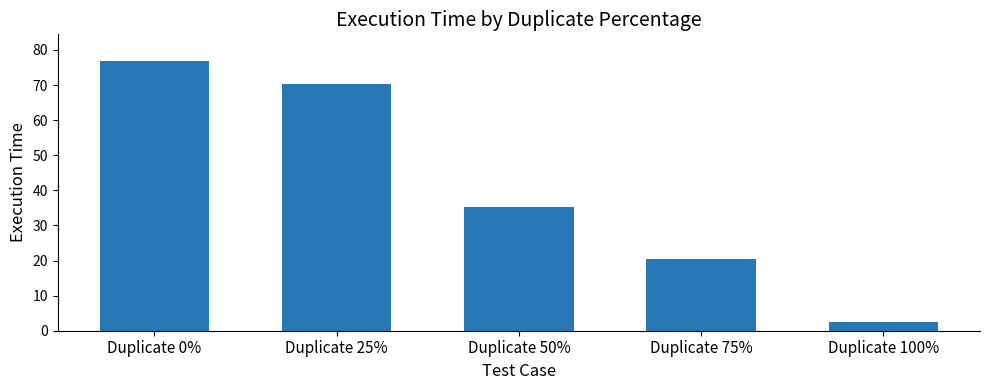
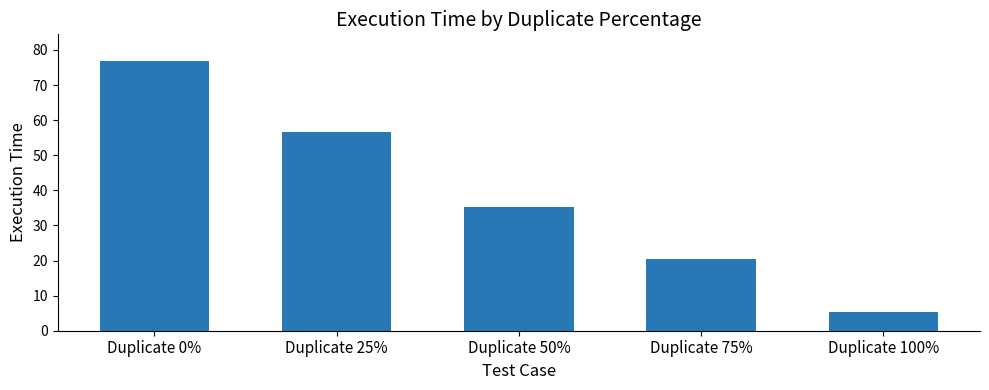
Duplicate 25%: 70 -> 57
Duplicate 100%: 2 -> 5
